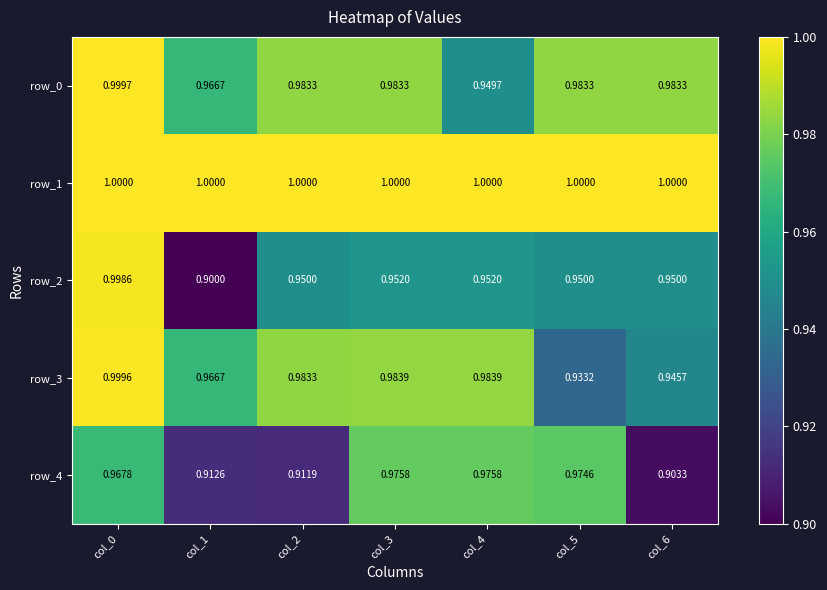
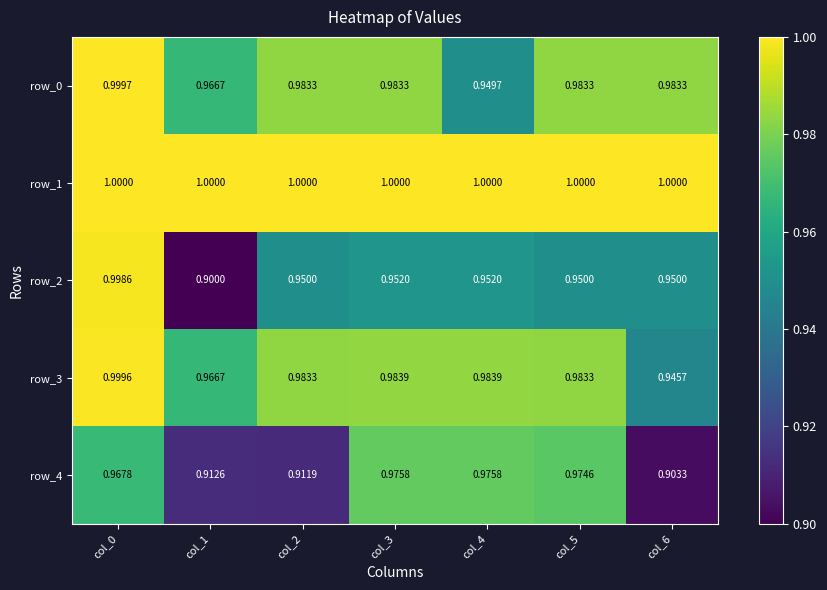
row_3, col_5: 0.9332 -> 0.9833
